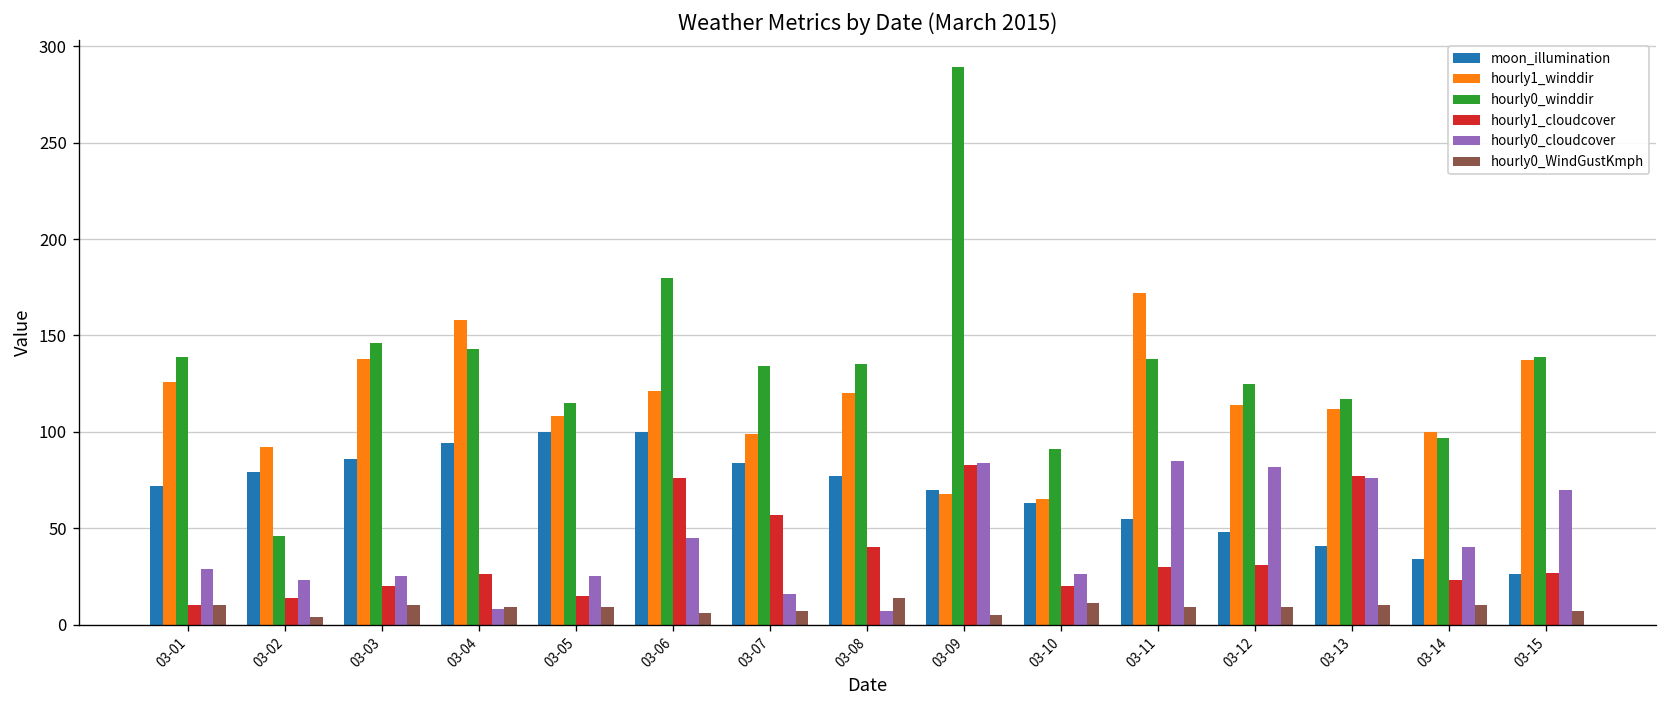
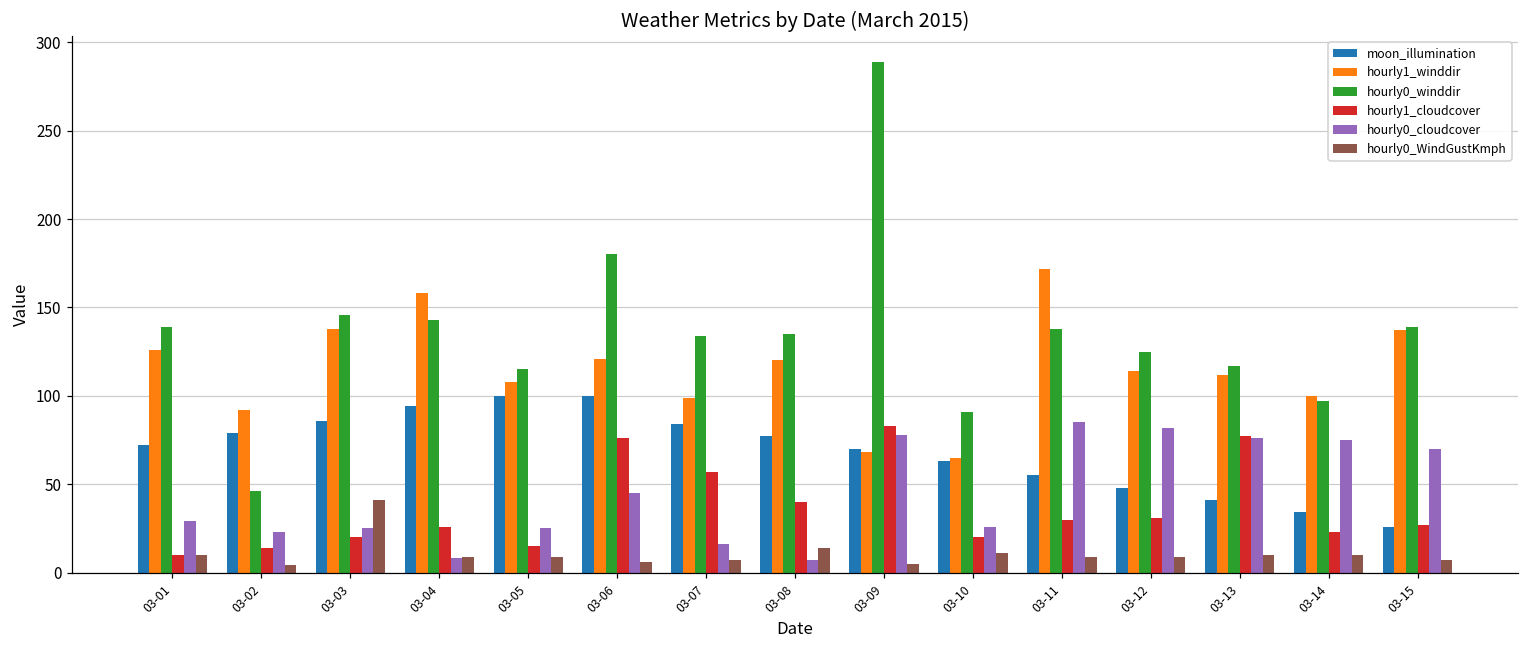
hourly0_WindGustKmph, 03-03: 10 -> 41
hourly0_cloudcover, 03-09: 84 -> 78
hourly0_cloudcover, 03-14: 40 -> 75
